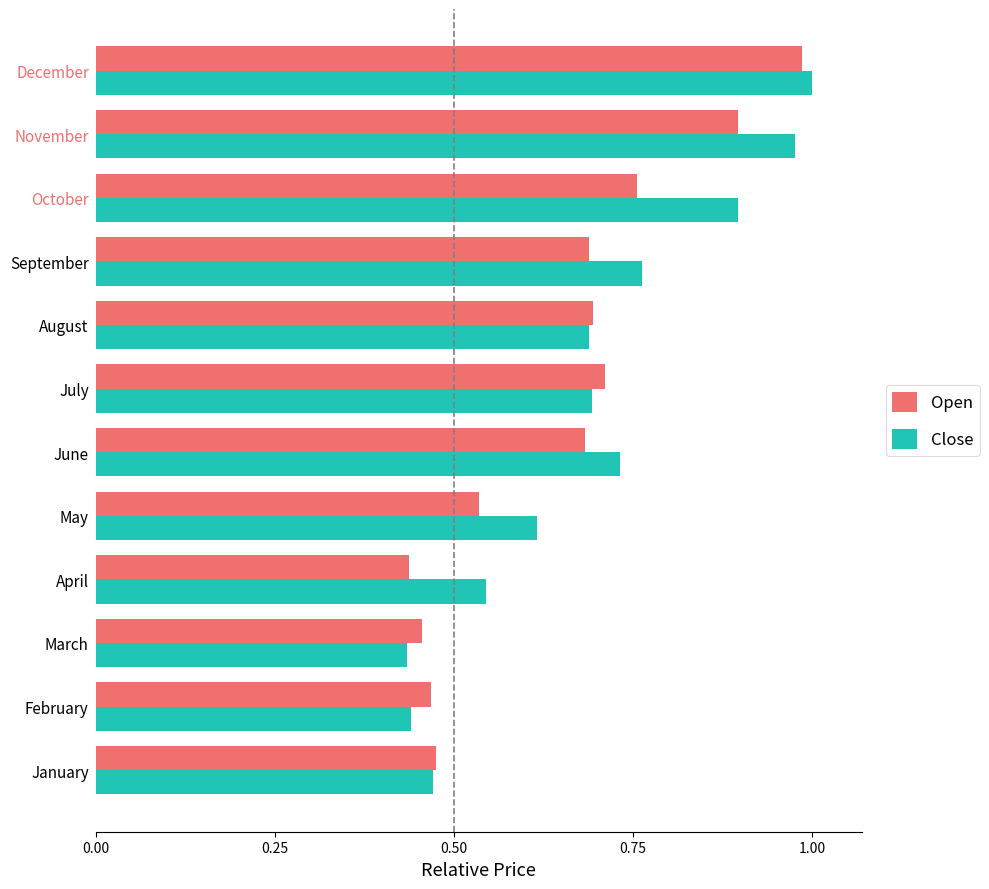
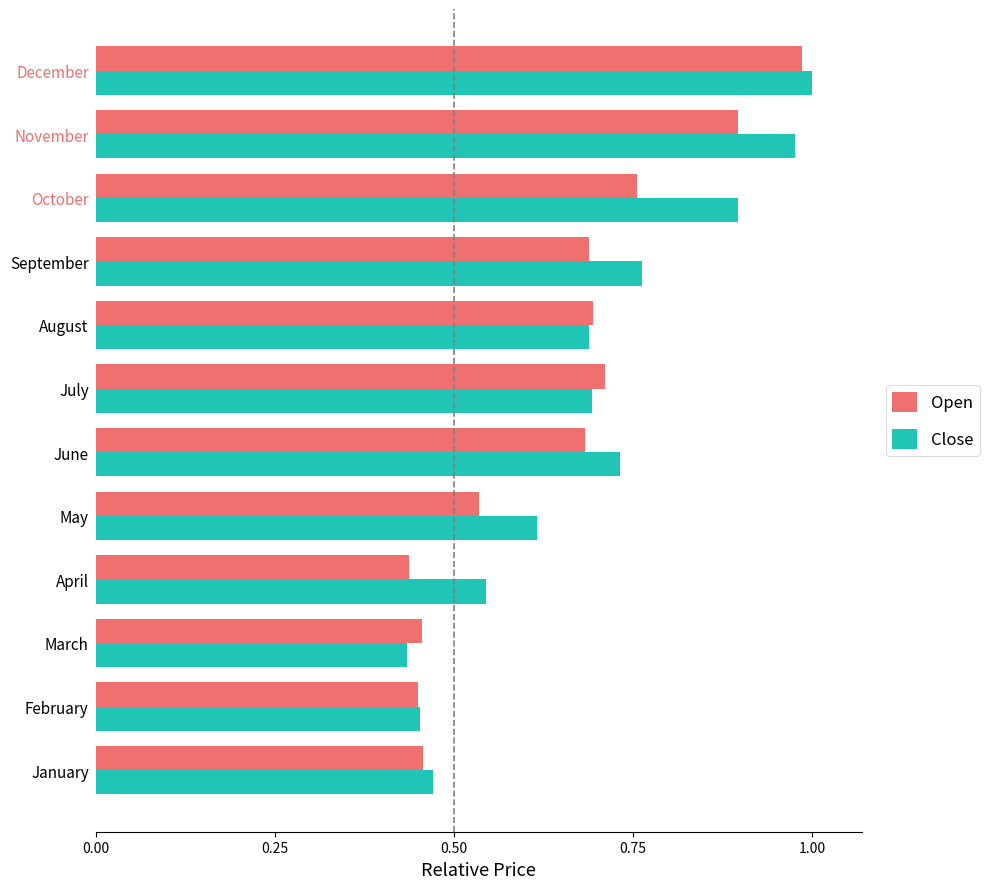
Open, February: 0.47 -> 0.45
Close, February: 0.44 -> 0.45
Open, January: 0.48 -> 0.46
